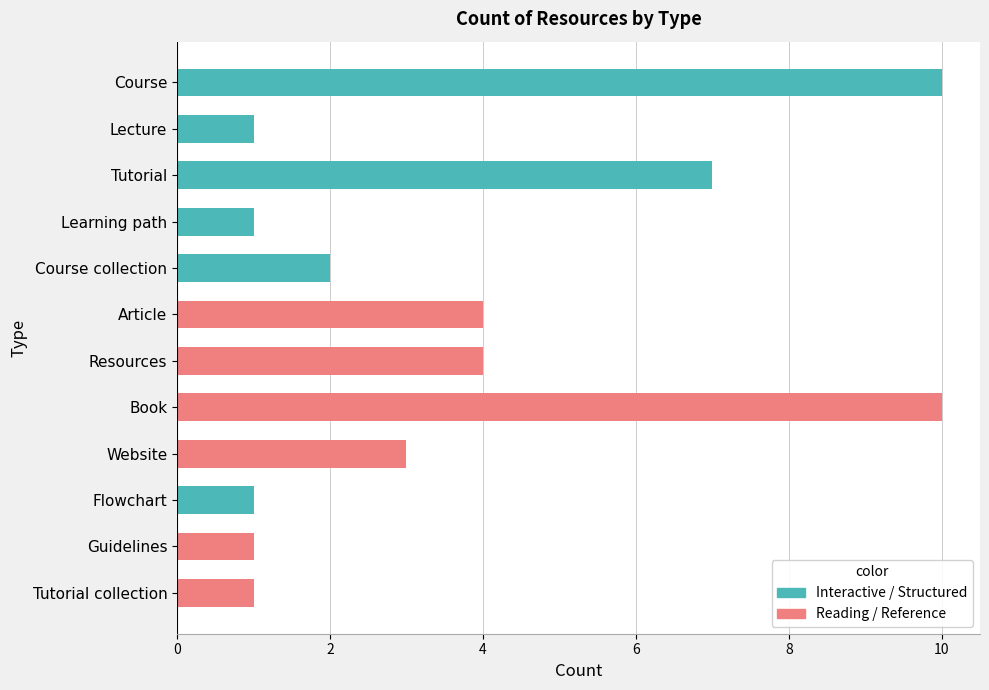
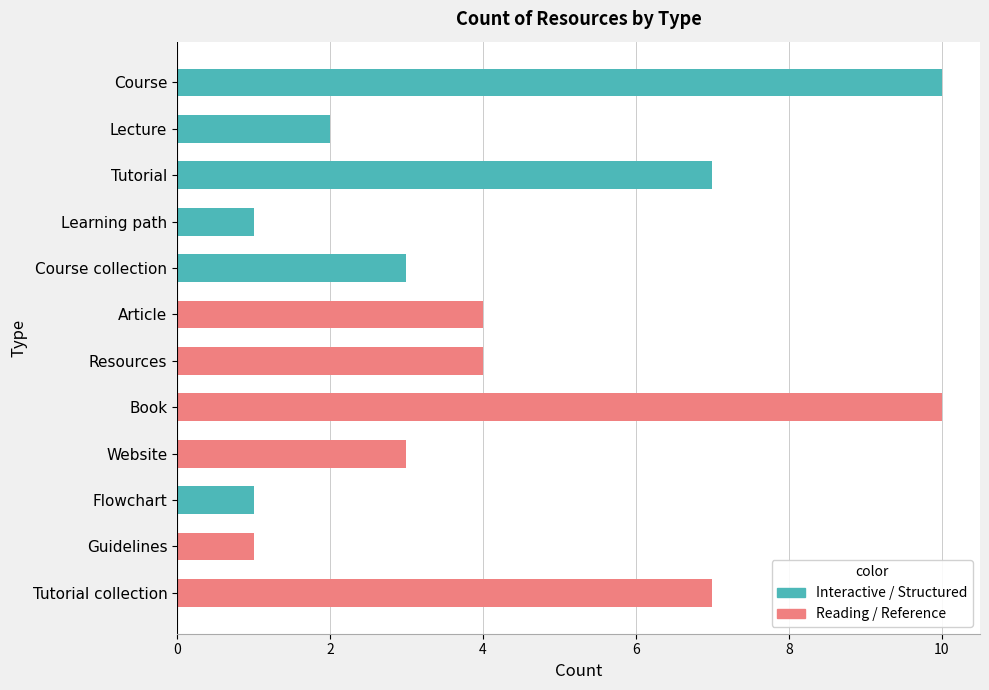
Lecture: 1 -> 2
Course collection: 2 -> 3
Tutorial collection: 1 -> 7
